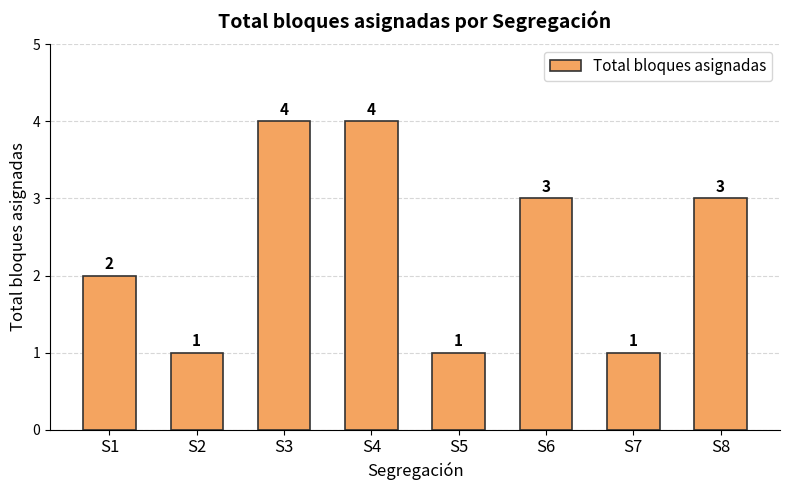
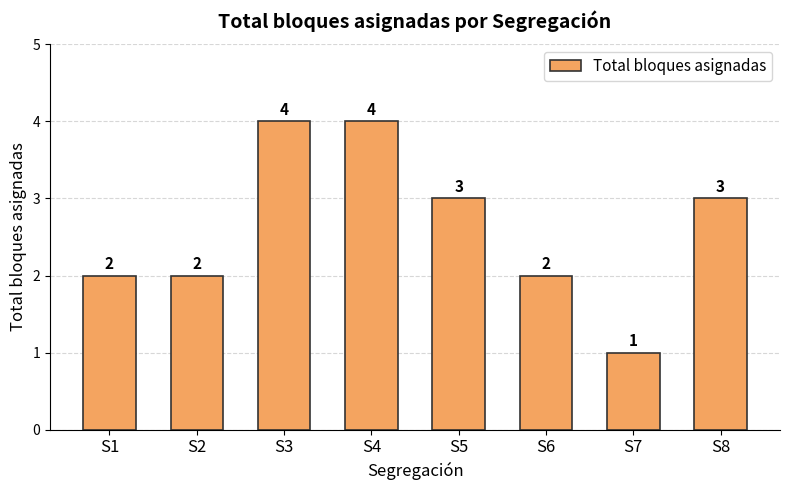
S2: 1 -> 2
S5: 1 -> 3
S6: 3 -> 2
